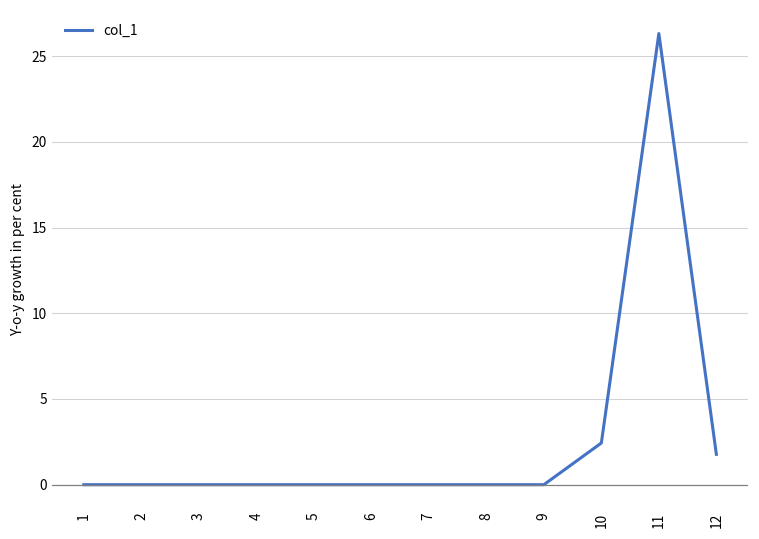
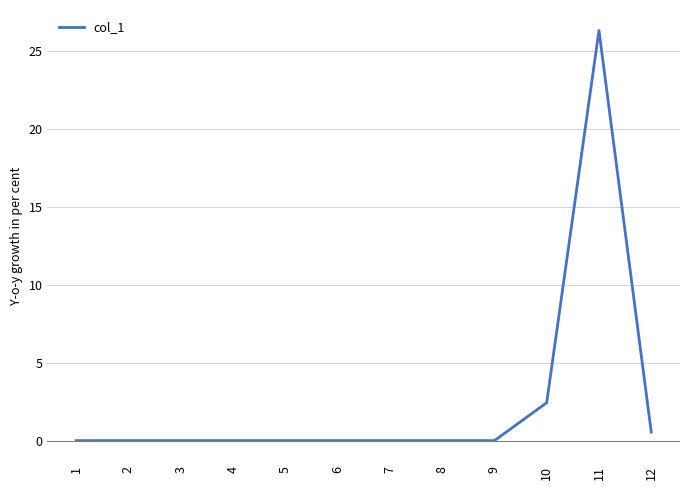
12: 1.8 -> 0.6
